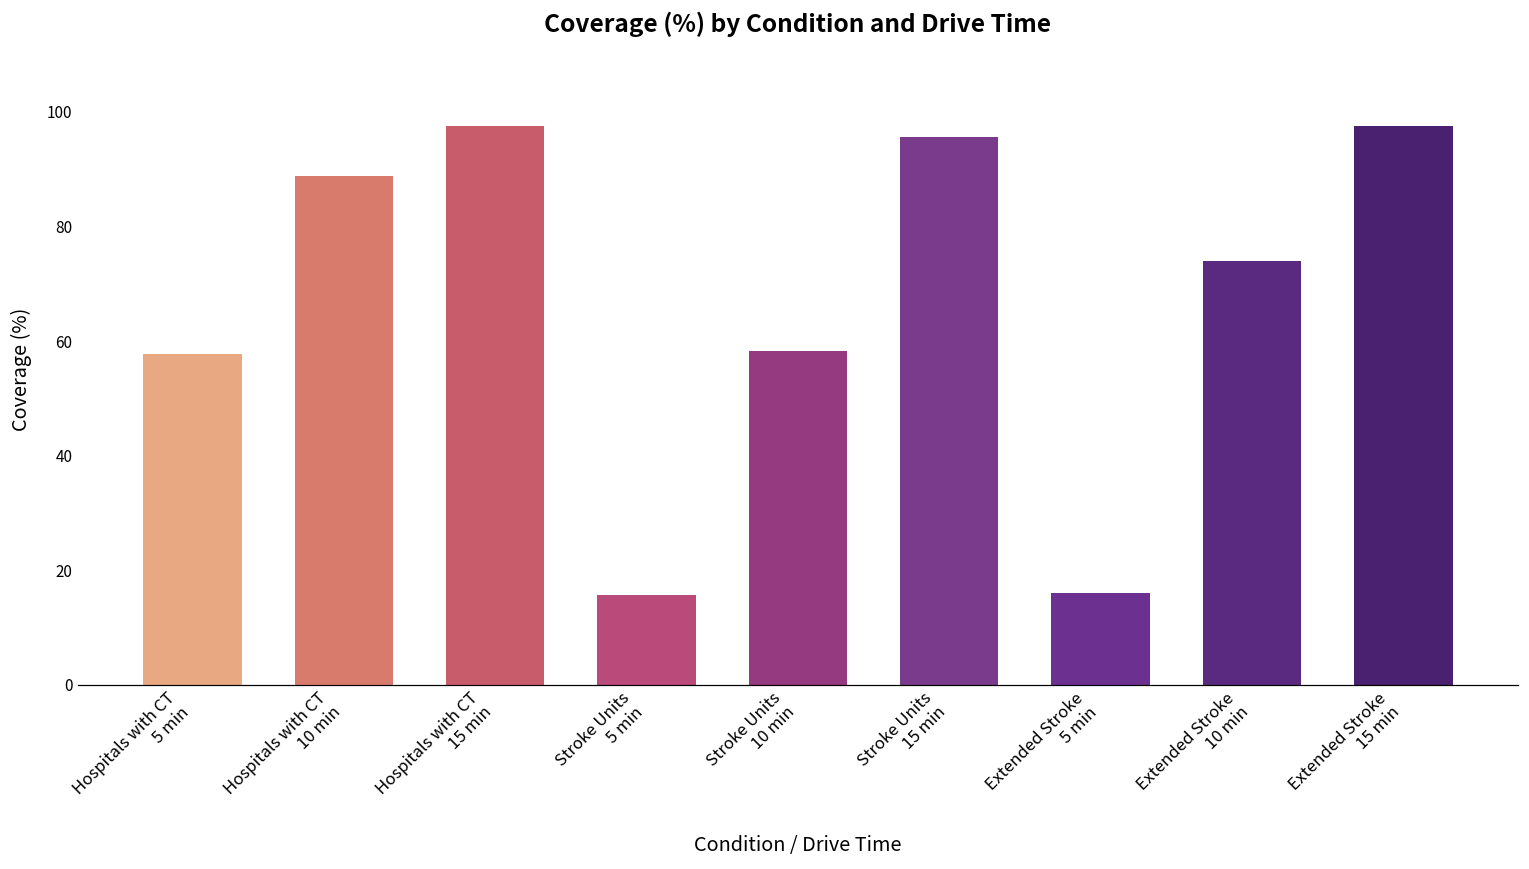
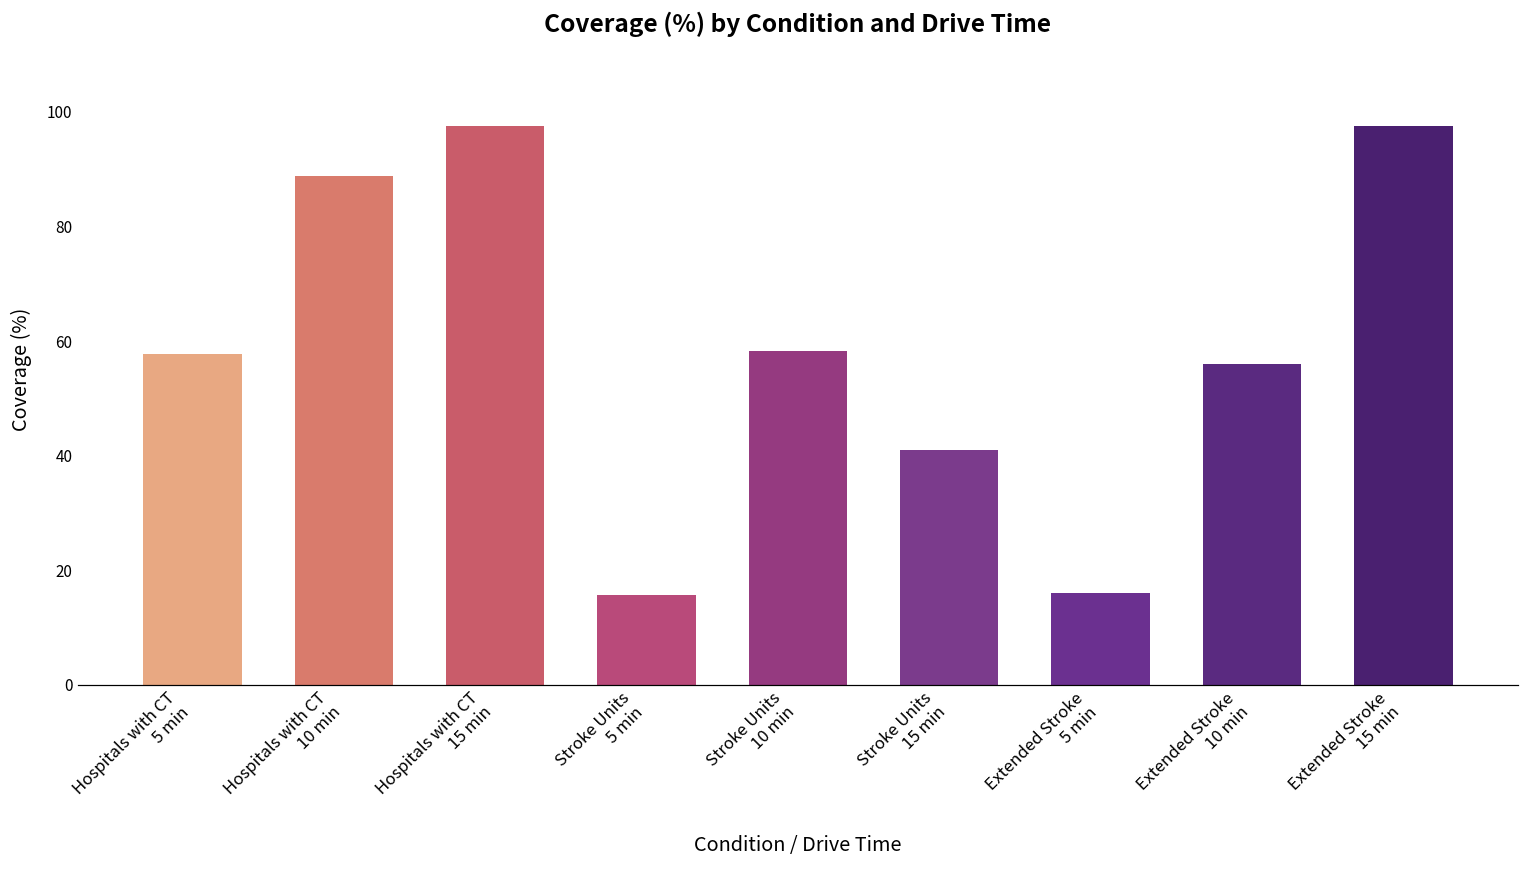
Stroke Units 15 min: 96 -> 41
Extended Stroke 10 min: 74 -> 56
